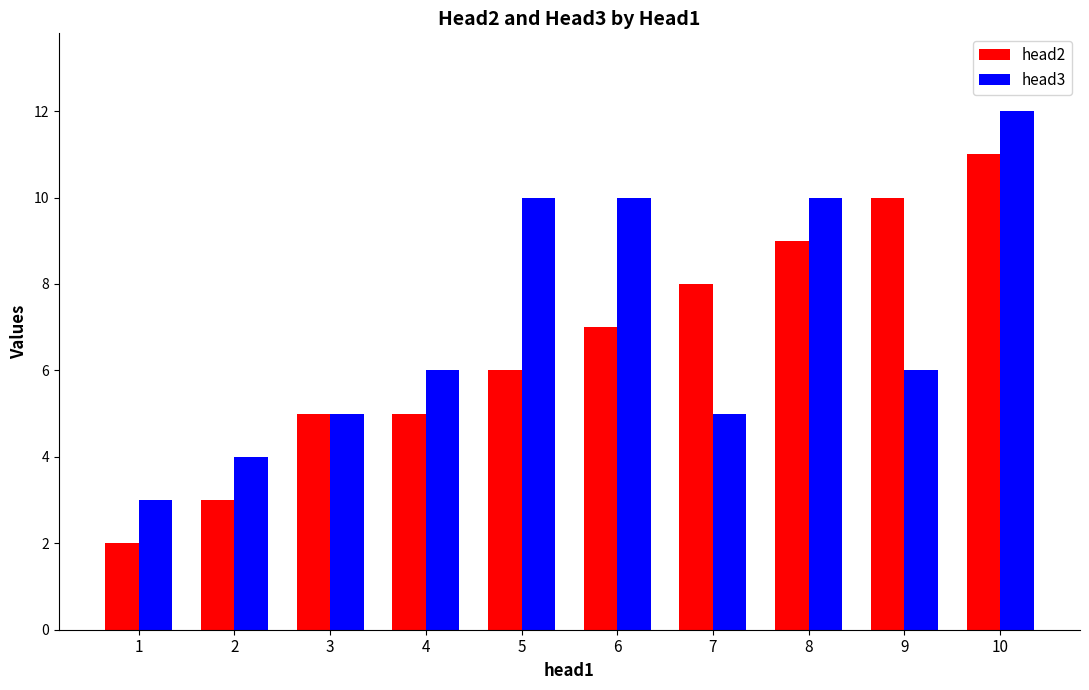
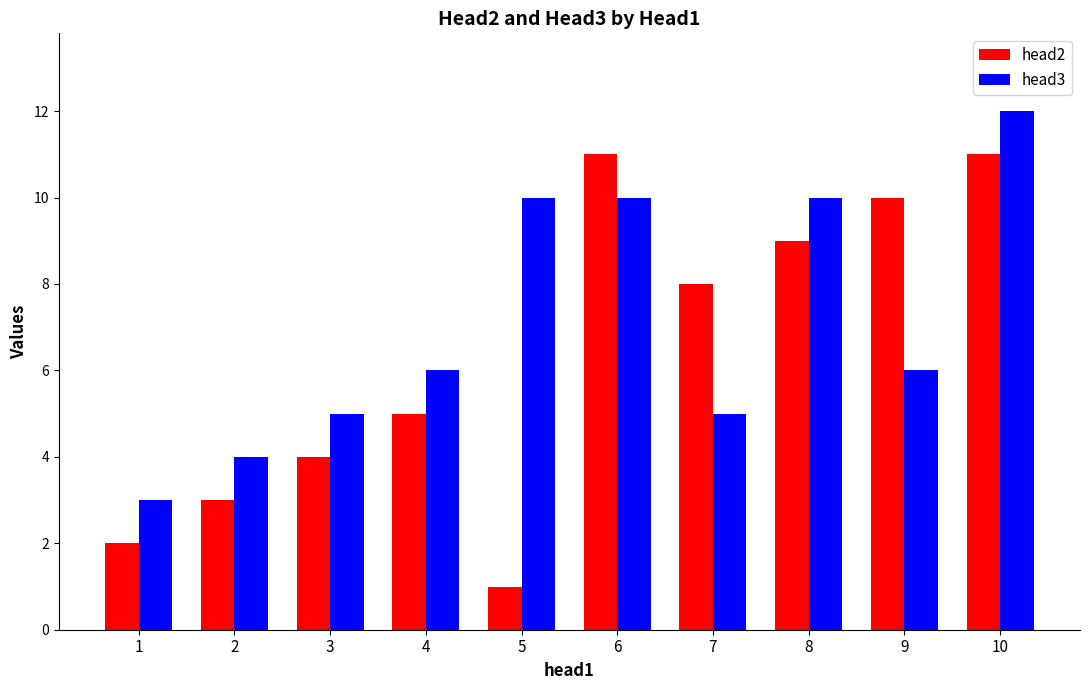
head2, 3: 5 -> 4
head2, 5: 6 -> 1
head2, 6: 7 -> 11
